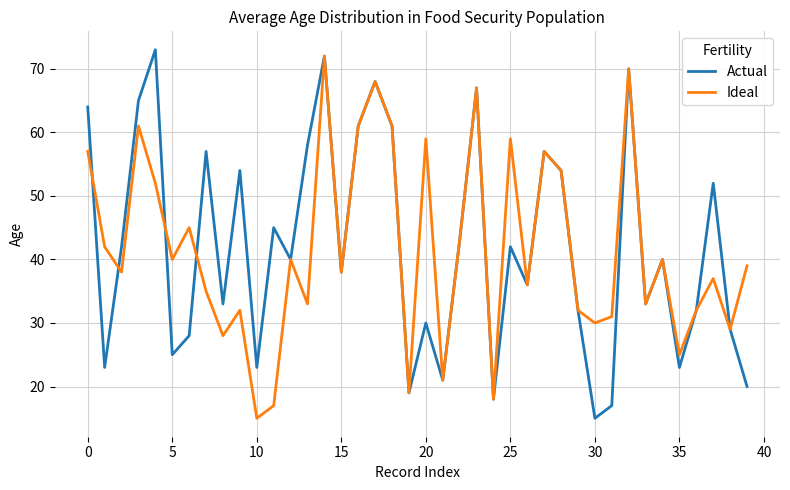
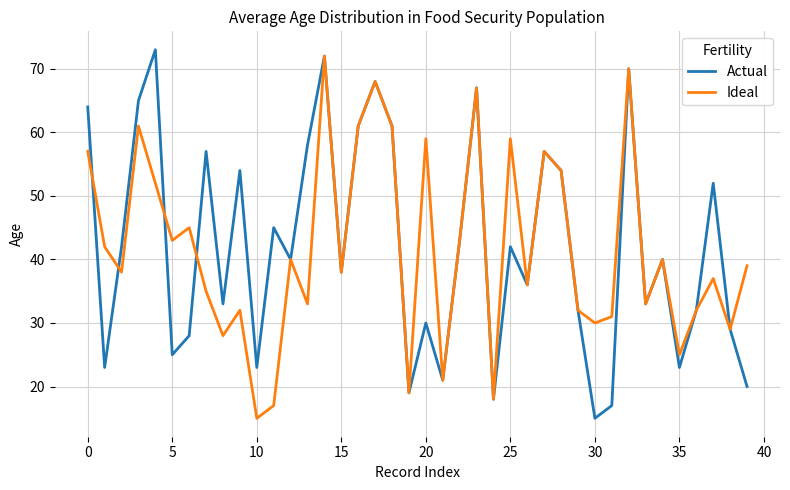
Ideal, 5: 40 -> 43
